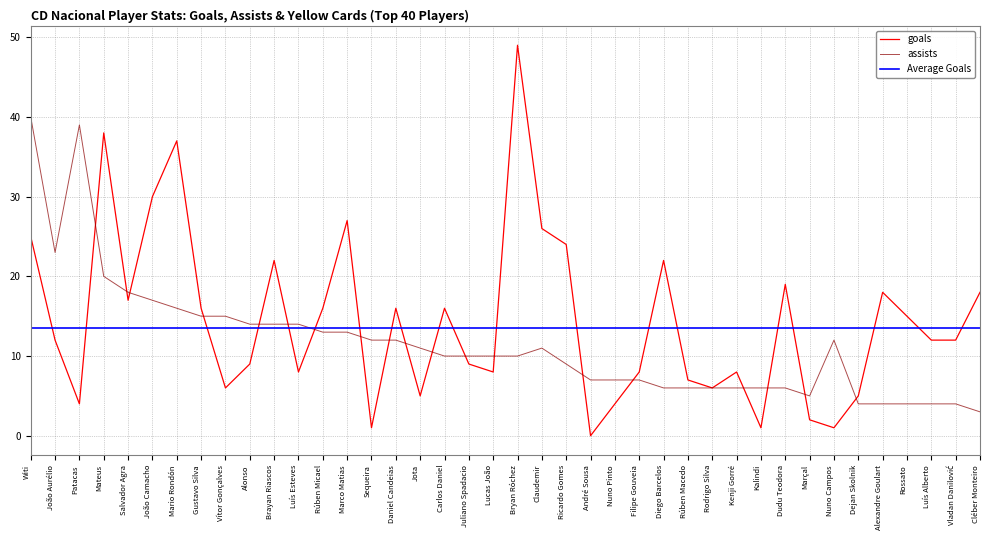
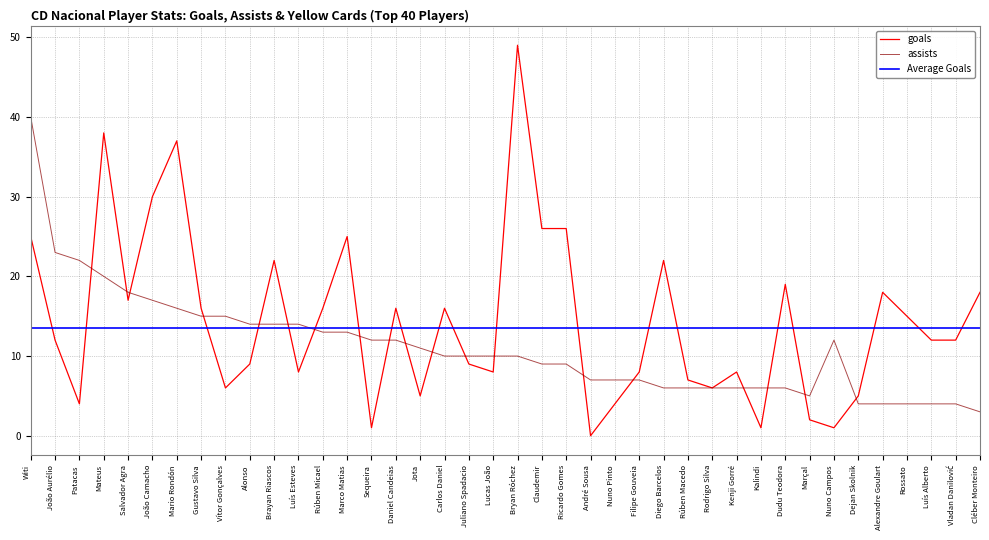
assists, Patacas: 39 -> 22
goals, Marco Matias: 27 -> 25
assists, Claudemir: 11 -> 9
goals, Ricardo Gomes: 24 -> 26
